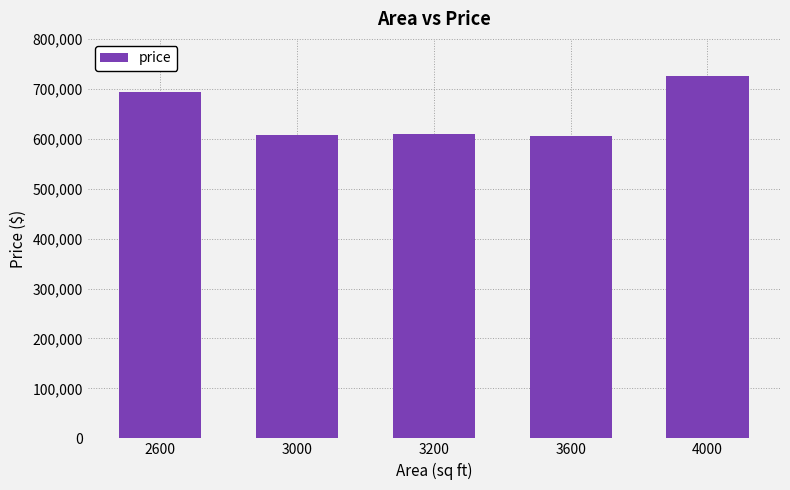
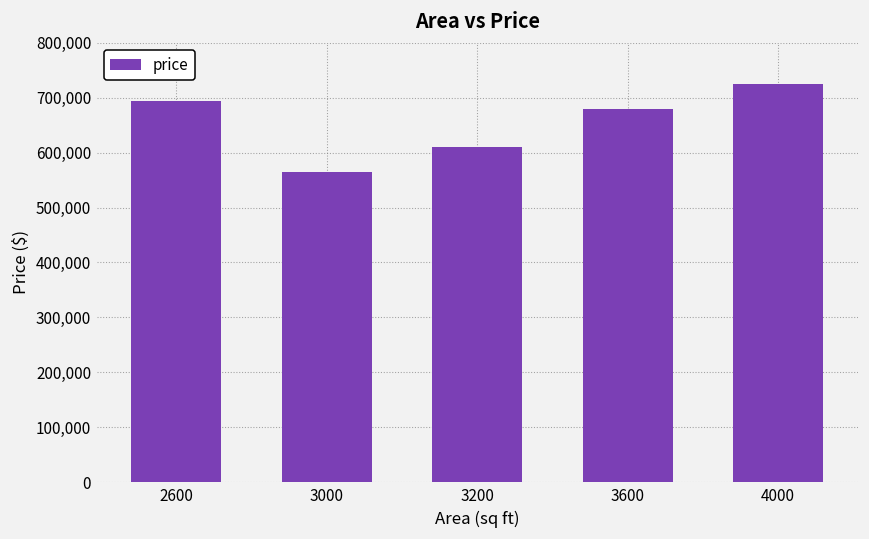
3000: 610,000 -> 570,000
3600: 610,000 -> 680,000
